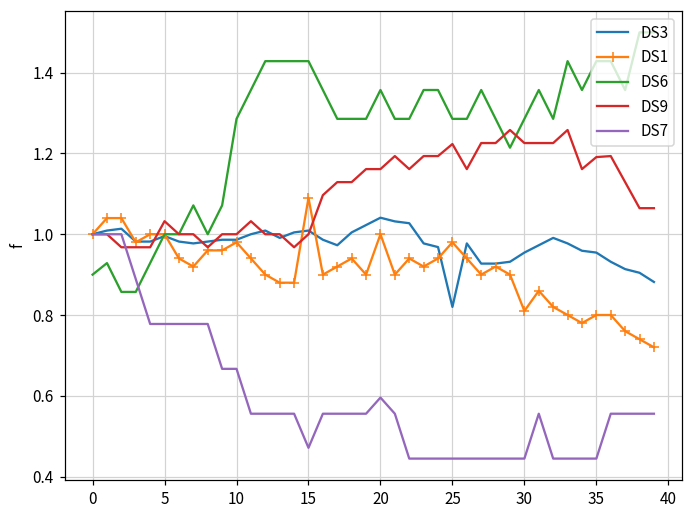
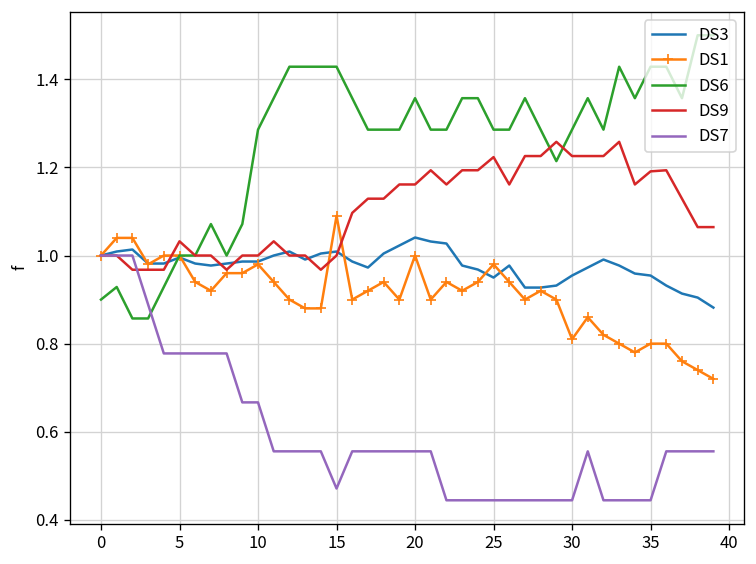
DS7, 20: 0.60 -> 0.56
DS3, 25: 0.82 -> 0.95
